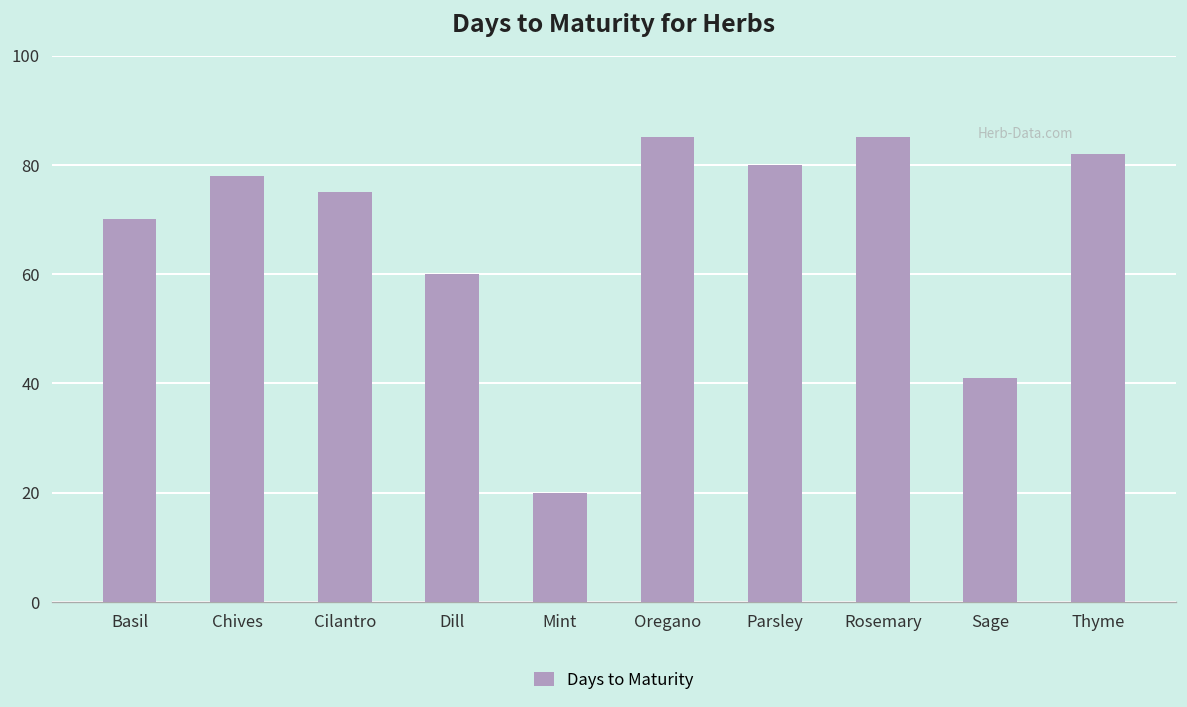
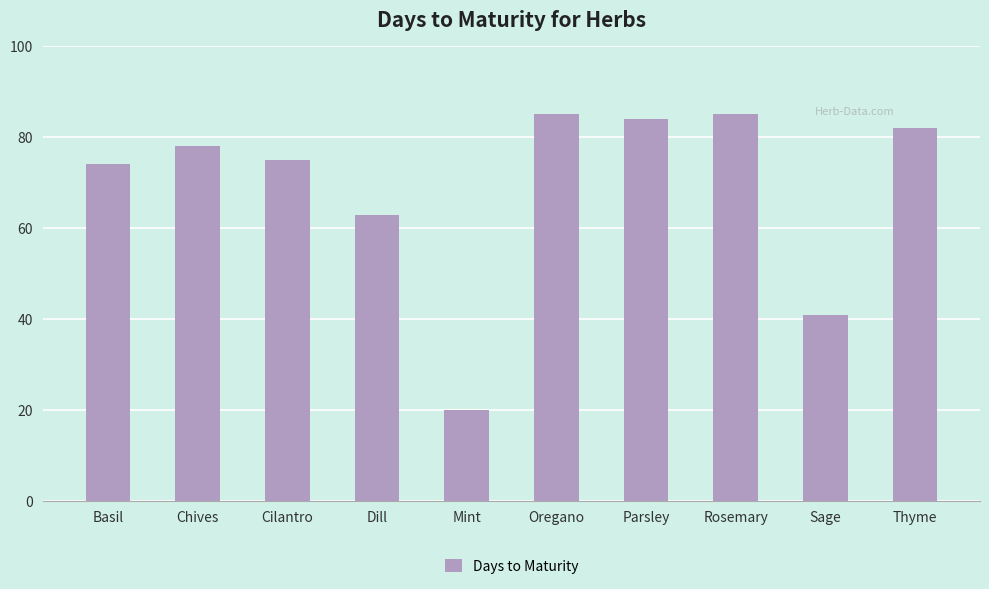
Basil: 70 -> 74
Dill: 60 -> 63
Parsley: 80 -> 84
